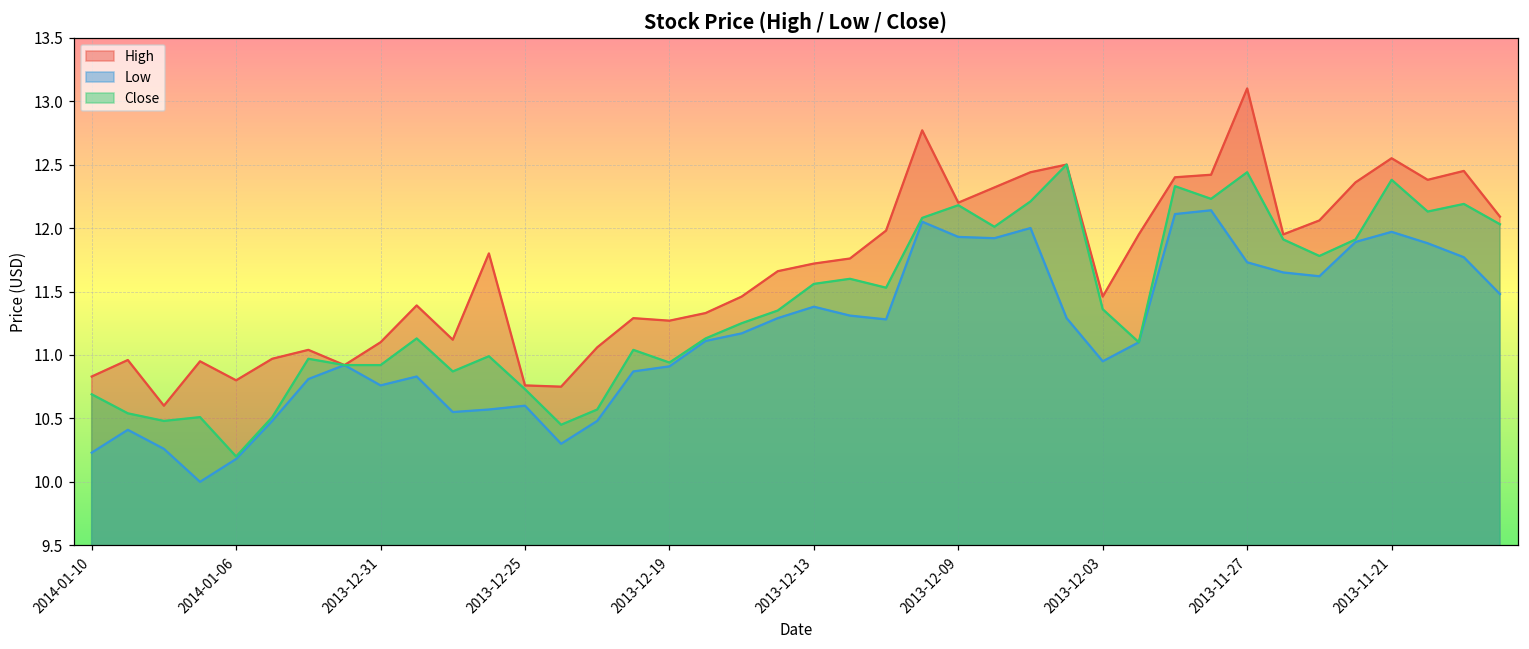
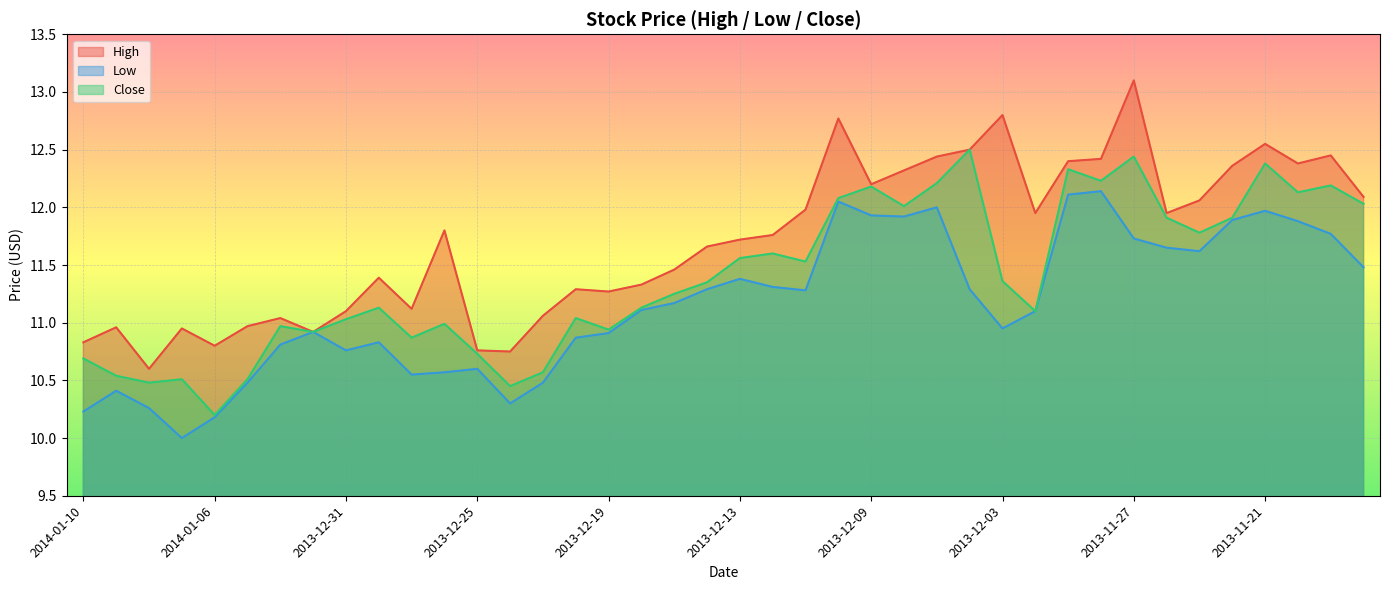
Close, 2013-12-31: 10.92 -> 11.03
High, 2013-12-03: 11.46 -> 12.80
